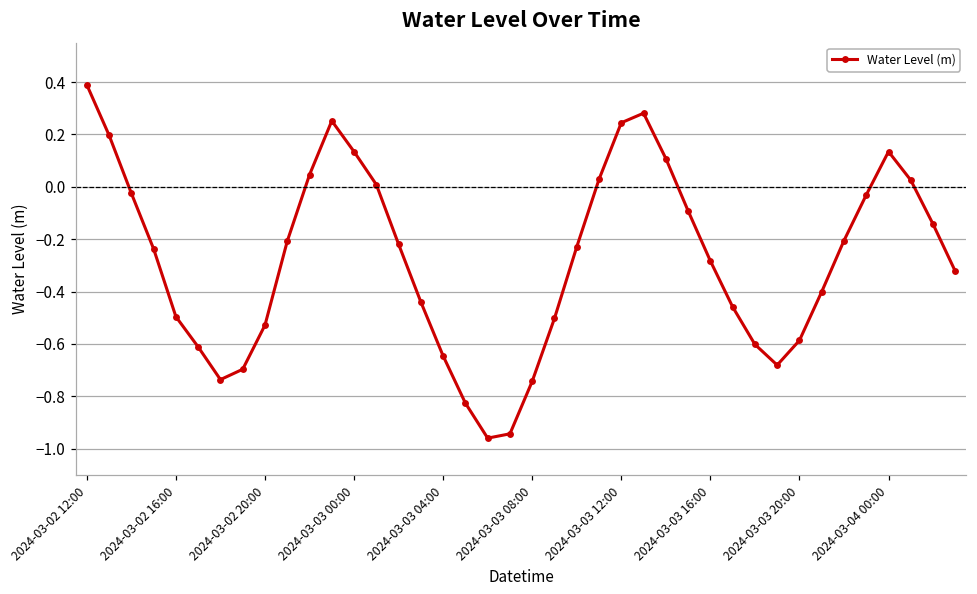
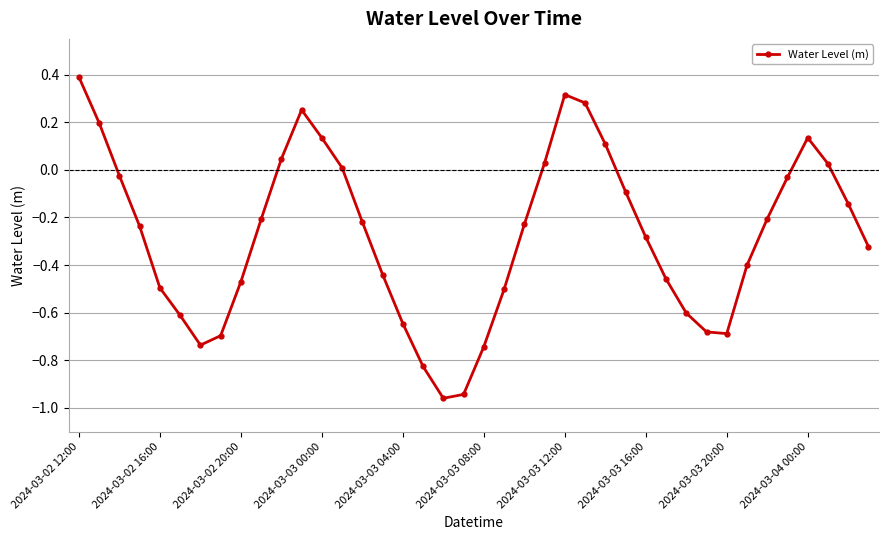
2024-03-02 20:00: -0.53 -> -0.47
2024-03-03 12:00: 0.24 -> 0.32
2024-03-03 20:00: -0.59 -> -0.69
